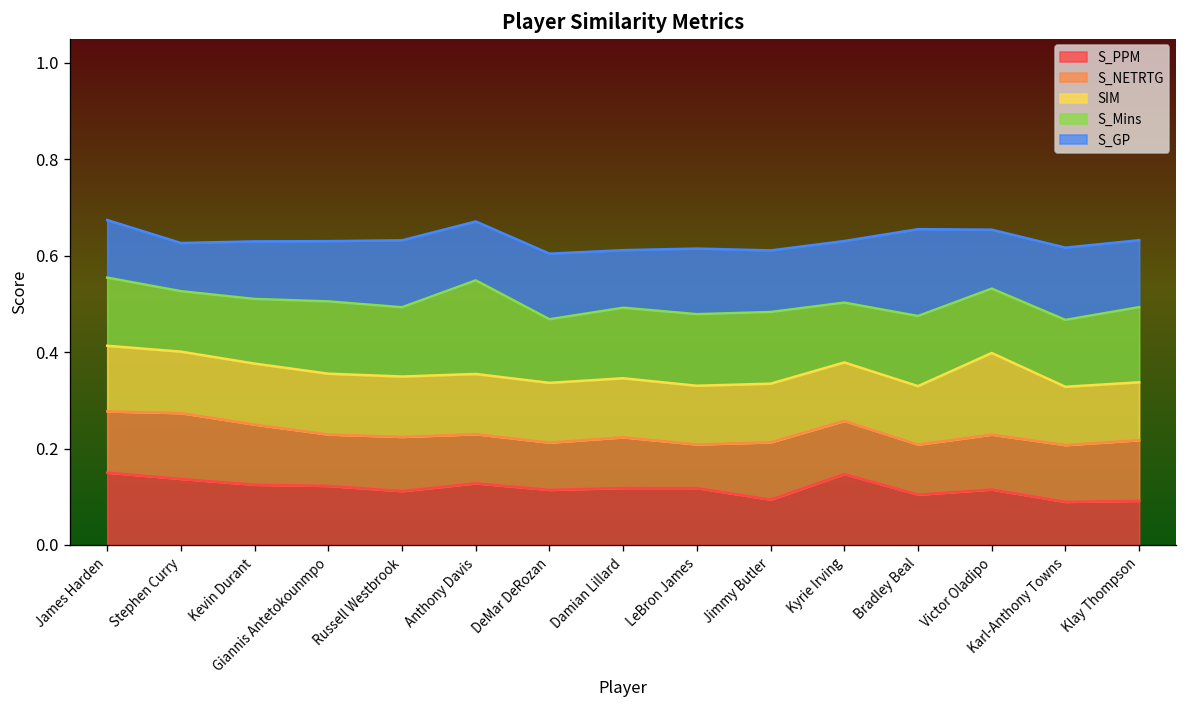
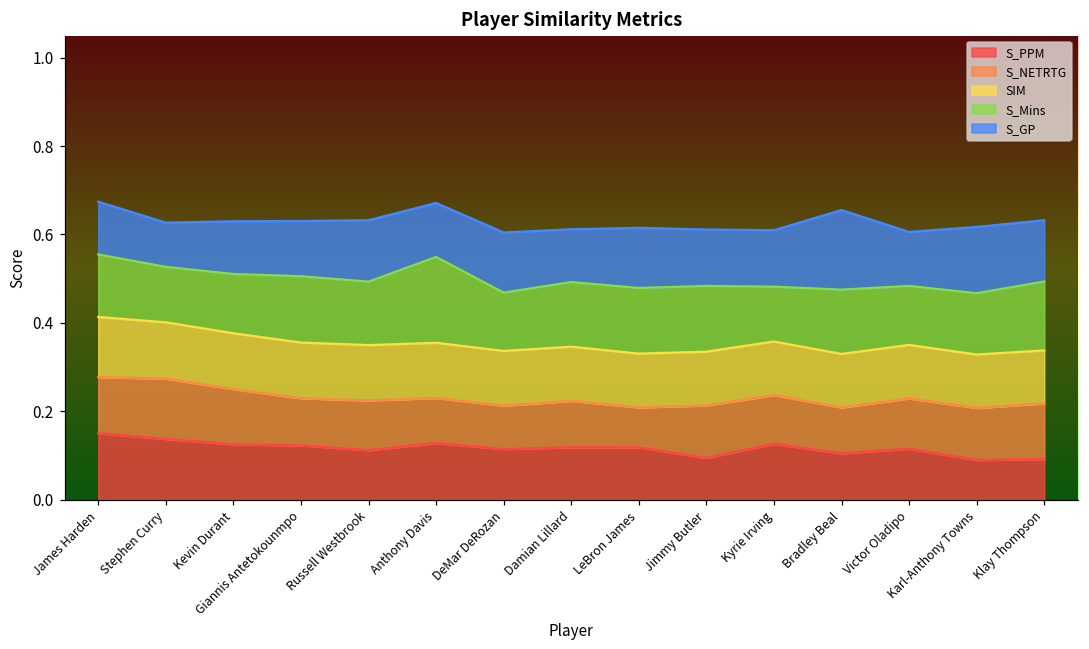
S_PPM, Kyrie Irving: 0.15 -> 0.13
SIM, Victor Oladipo: 0.17 -> 0.12
